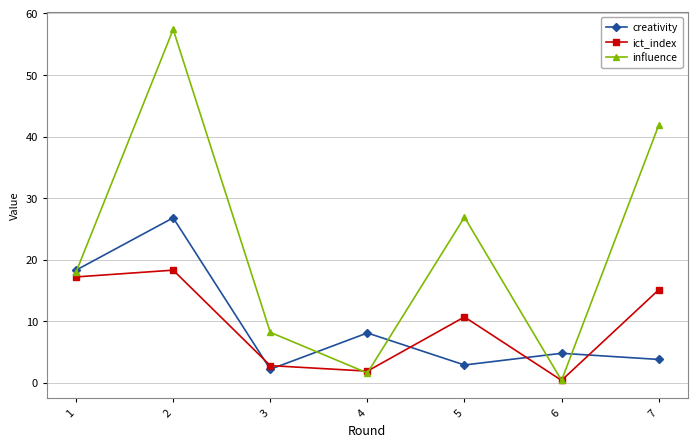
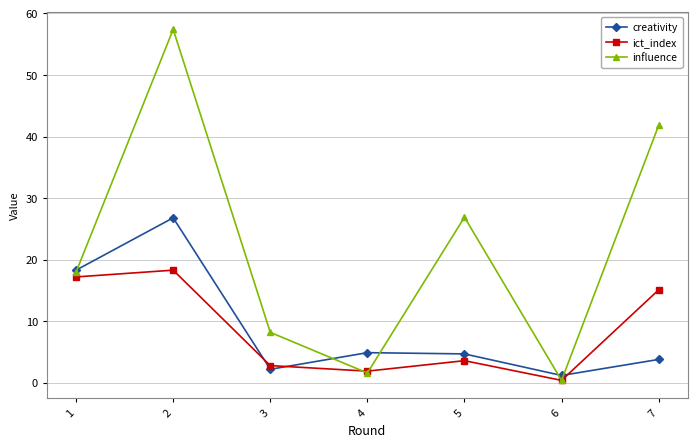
creativity, 4: 8 -> 5
creativity, 5: 3 -> 5
ict_index, 5: 11 -> 4
creativity, 6: 5 -> 1
